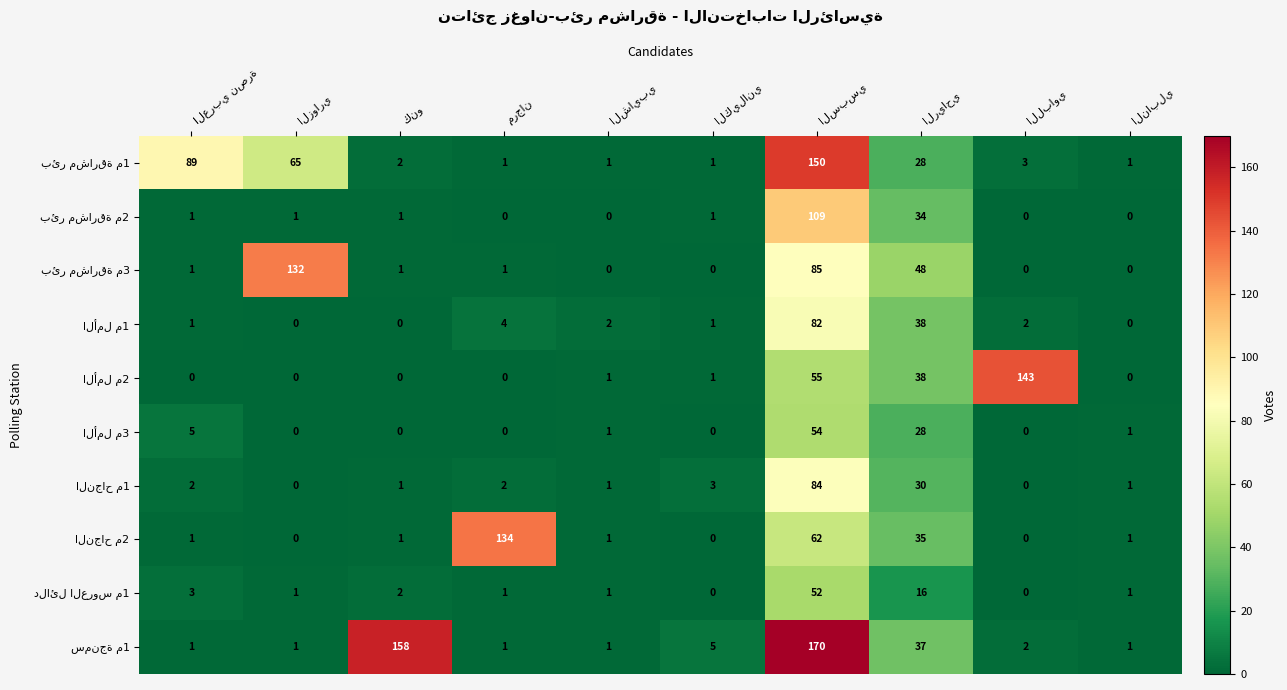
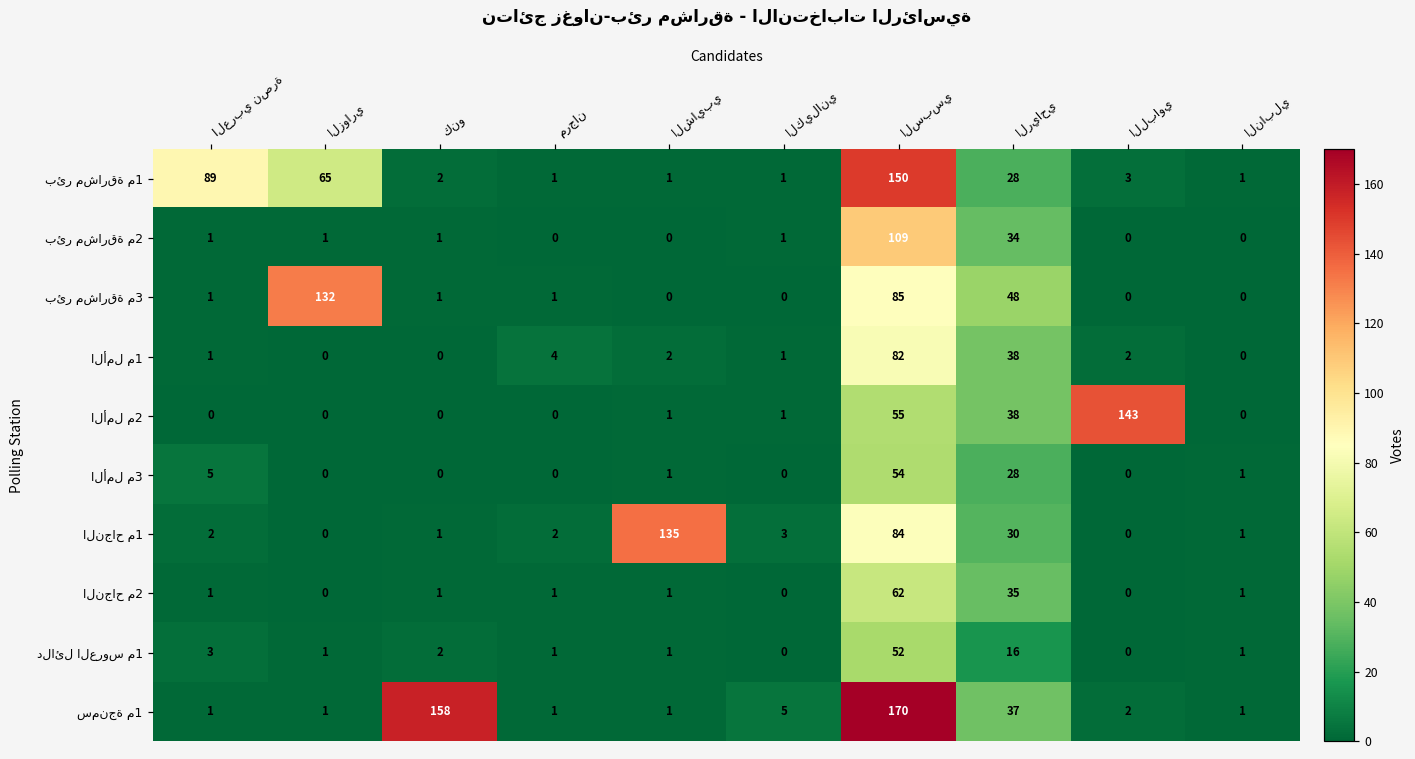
النجاح م1, الشايبي: 1 -> 135
النجاح م2, مرجان: 134 -> 1
